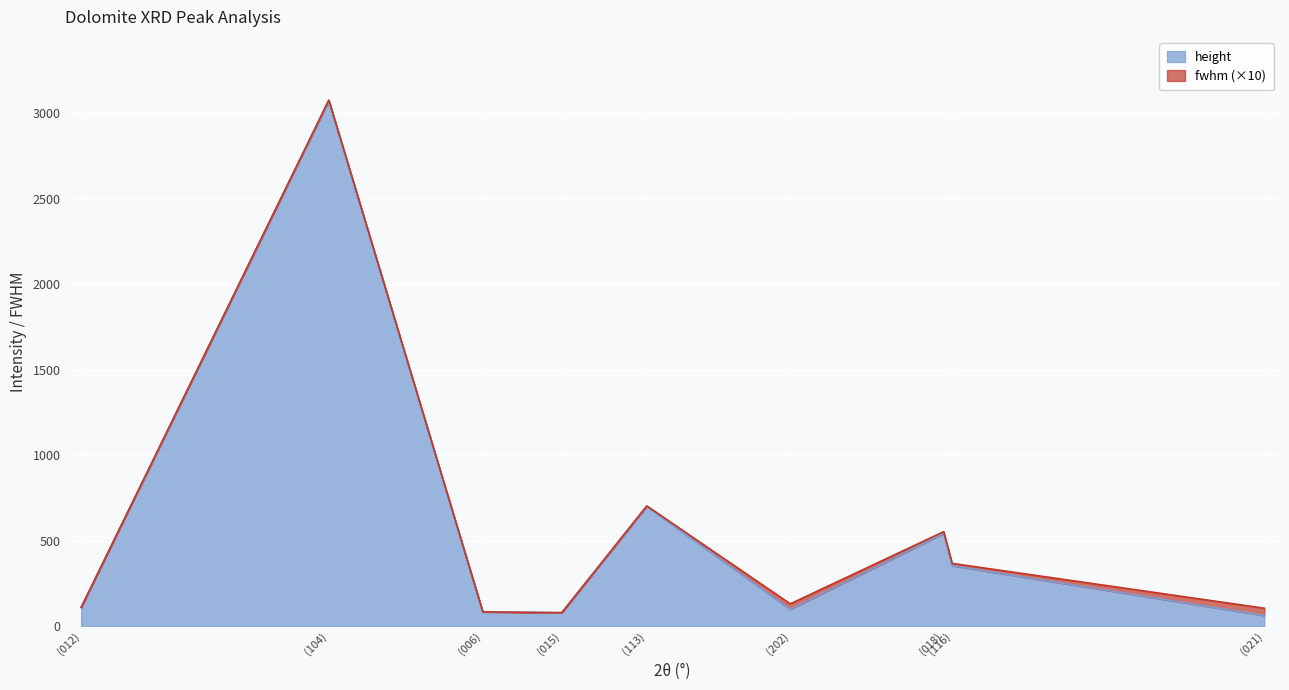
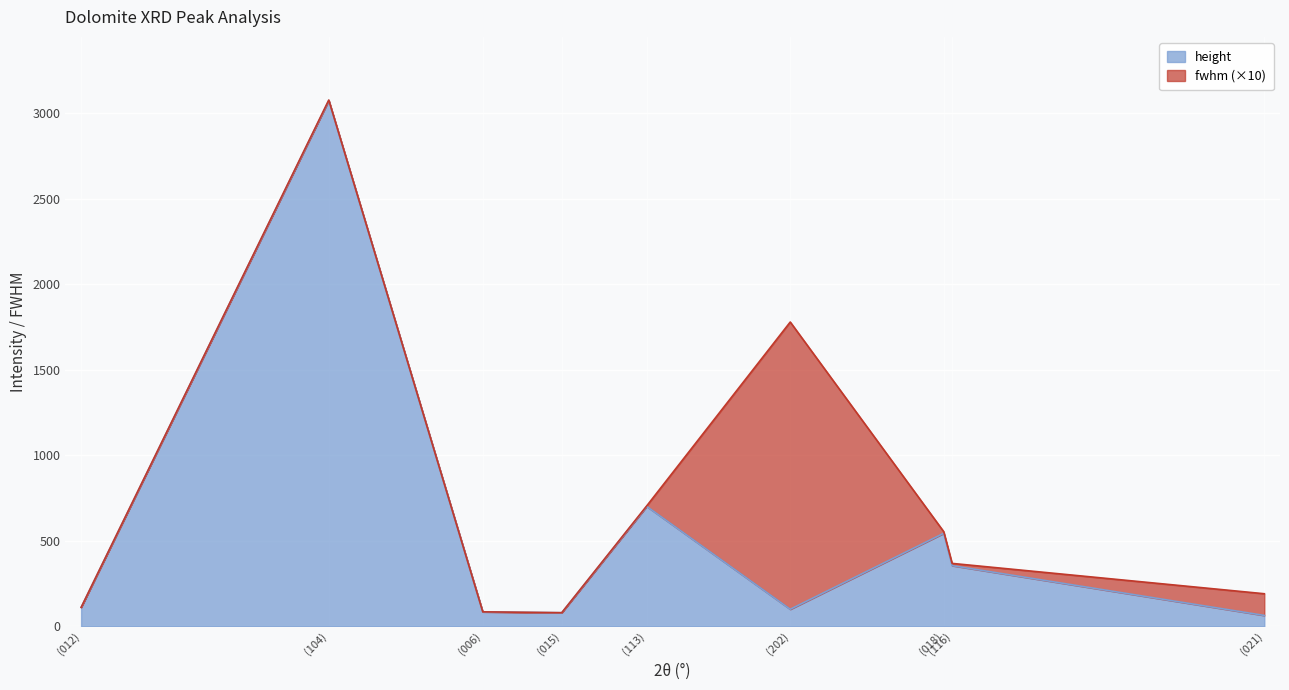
fwhm (×10), (202): 30 -> 1680
fwhm (×10), (021): 40 -> 130
